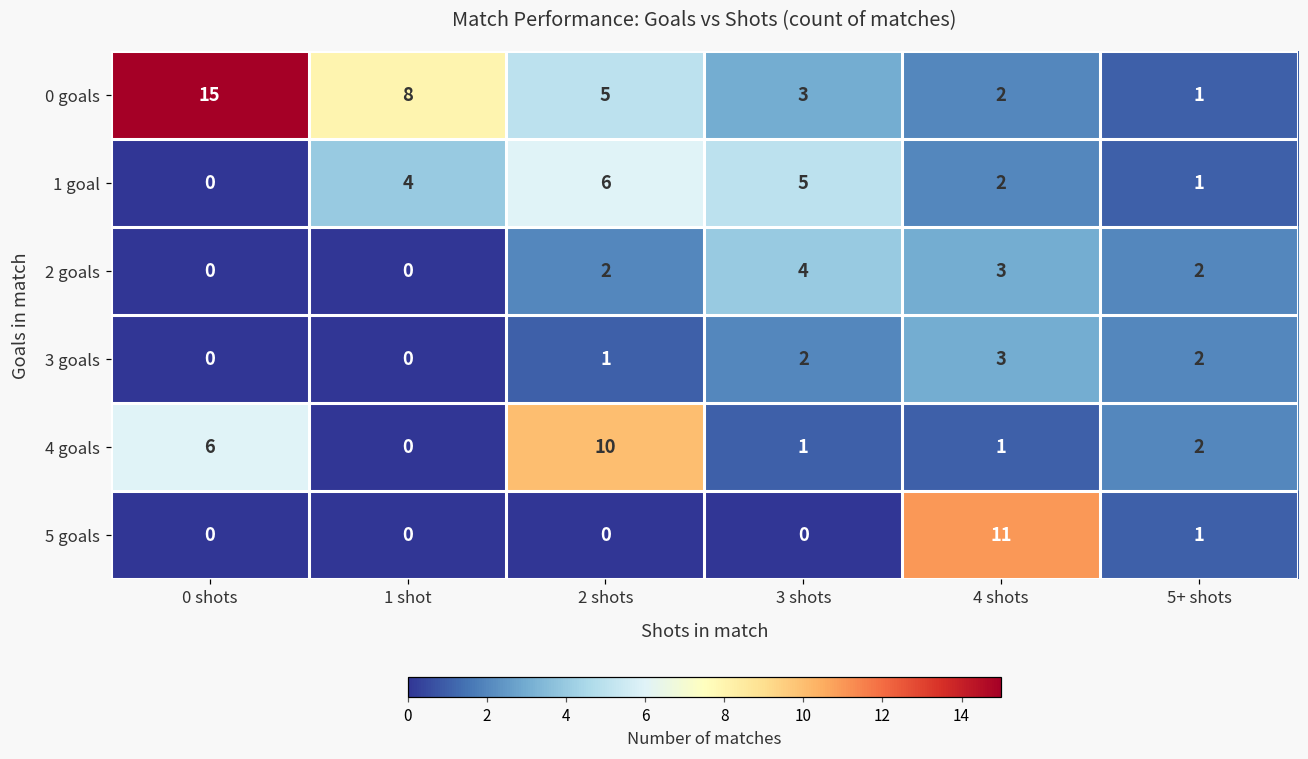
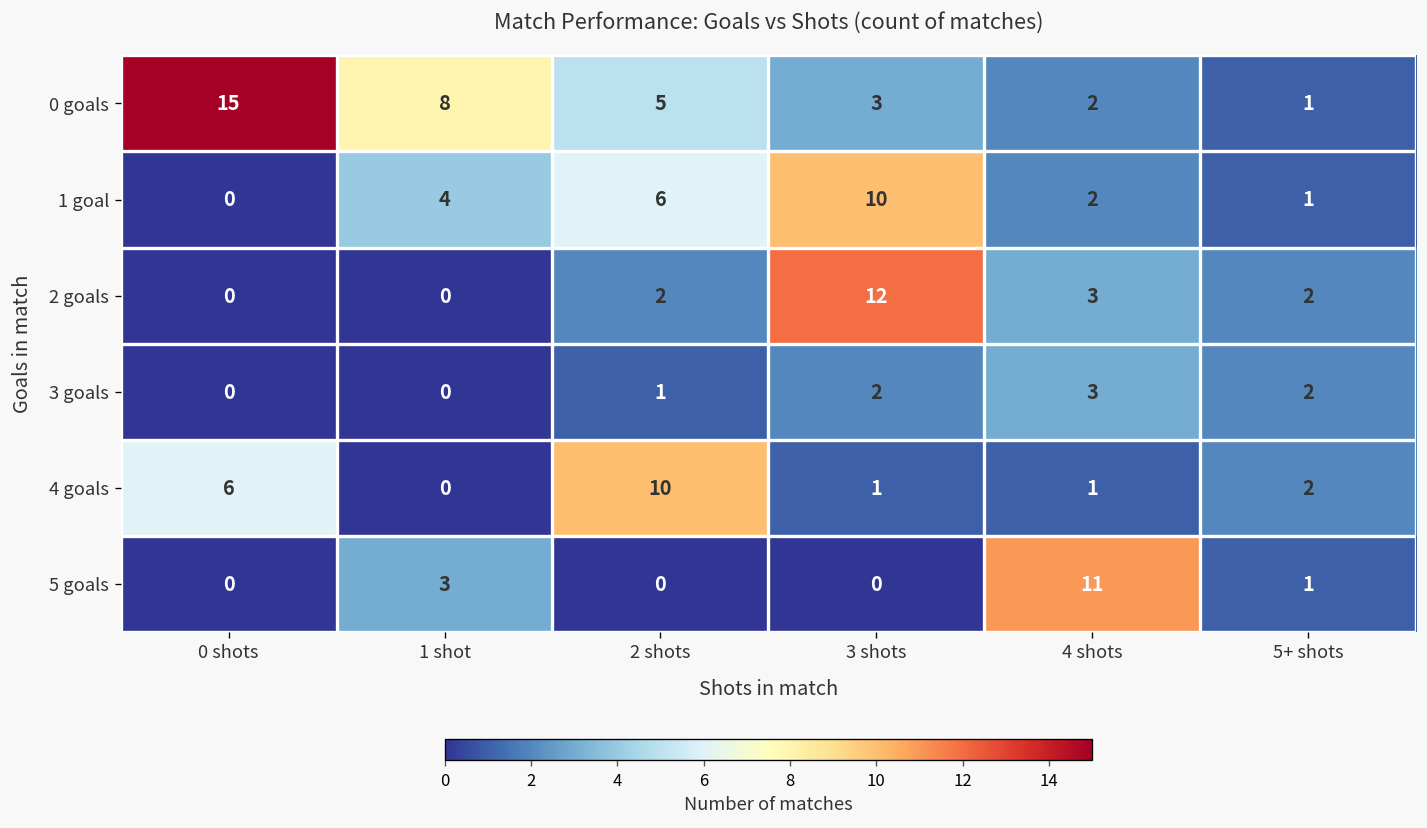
1 goal, 3 shots: 5 -> 10
2 goals, 3 shots: 4 -> 12
5 goals, 1 shot: 0 -> 3
